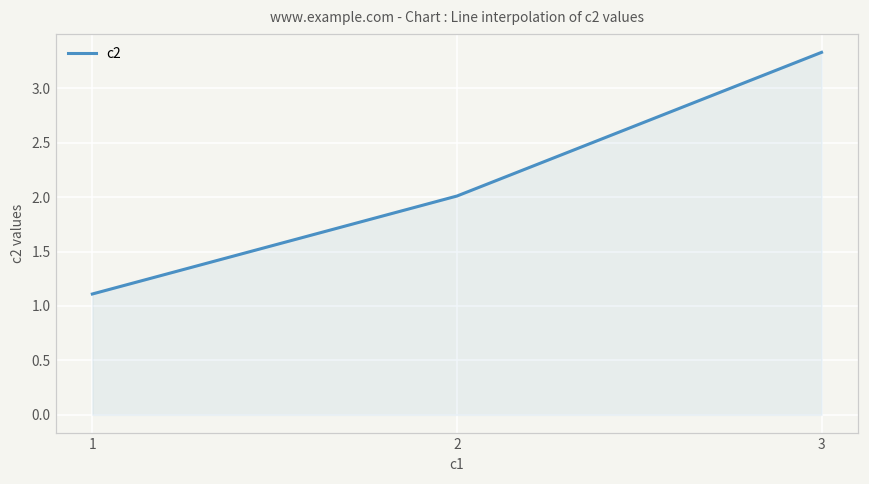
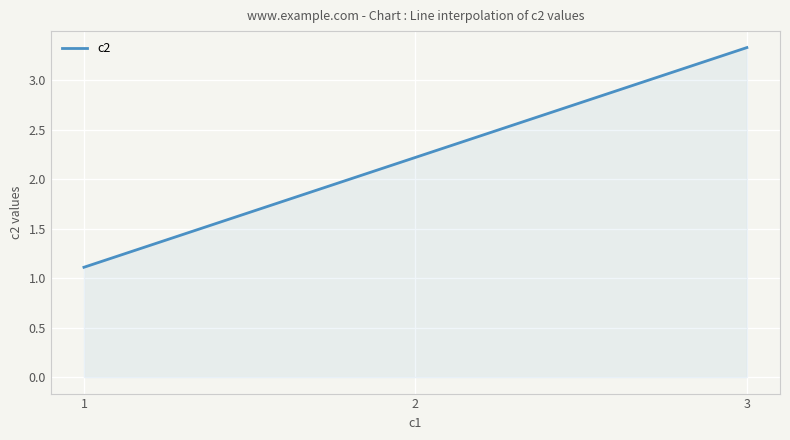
2: 2.0 -> 2.2
